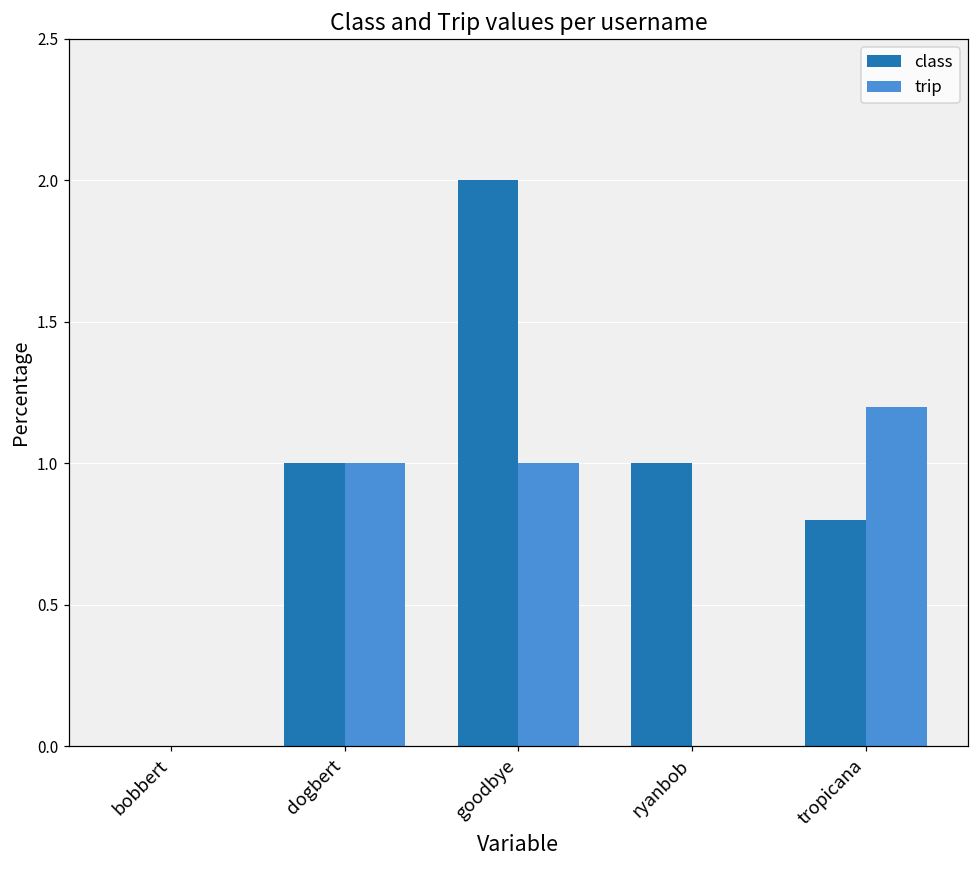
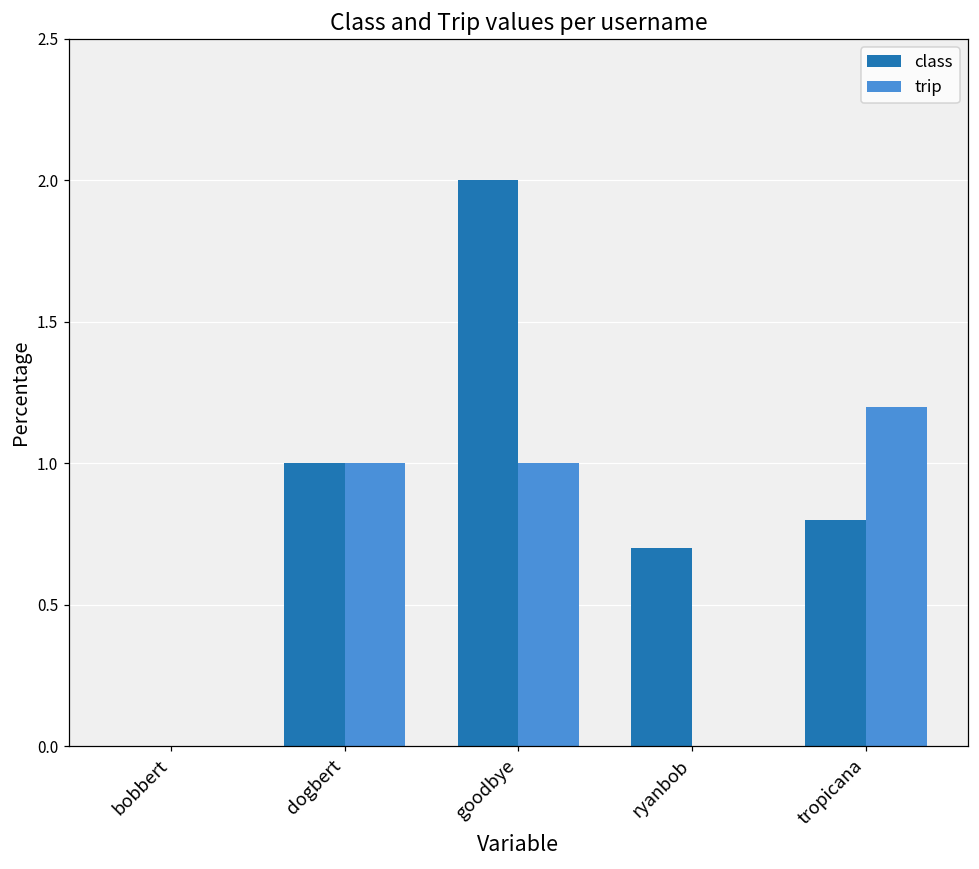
class, ryanbob: 1.0 -> 0.7
